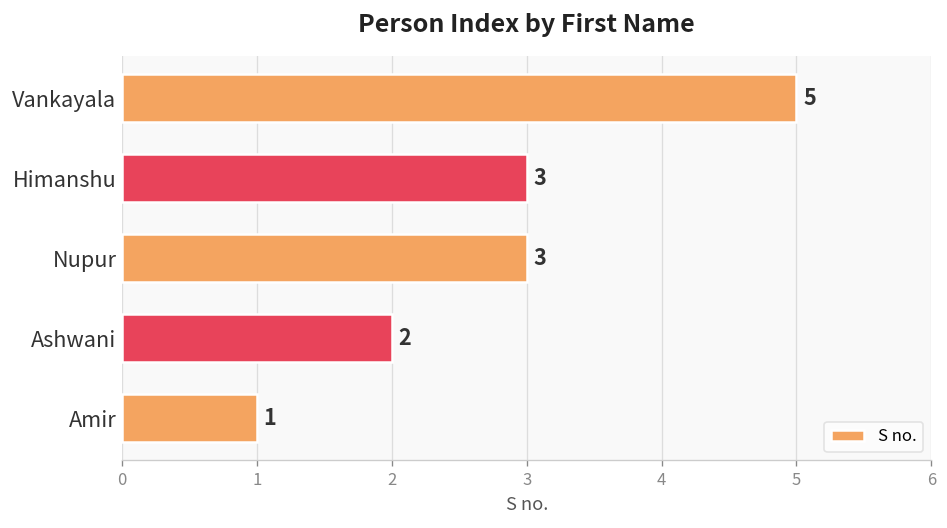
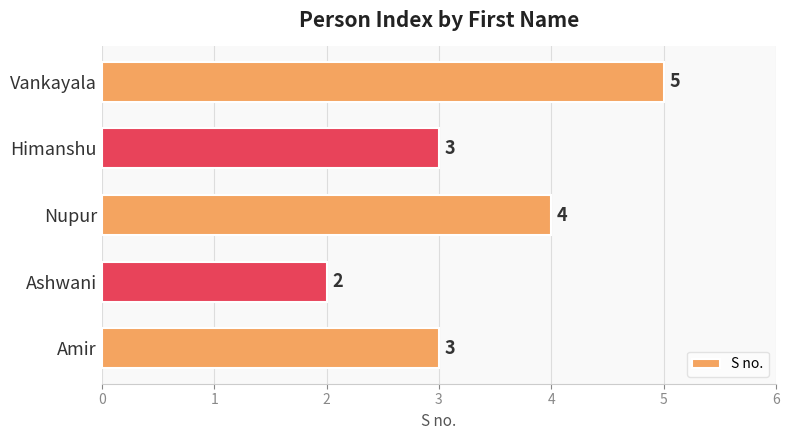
Nupur: 3 -> 4
Amir: 1 -> 3
